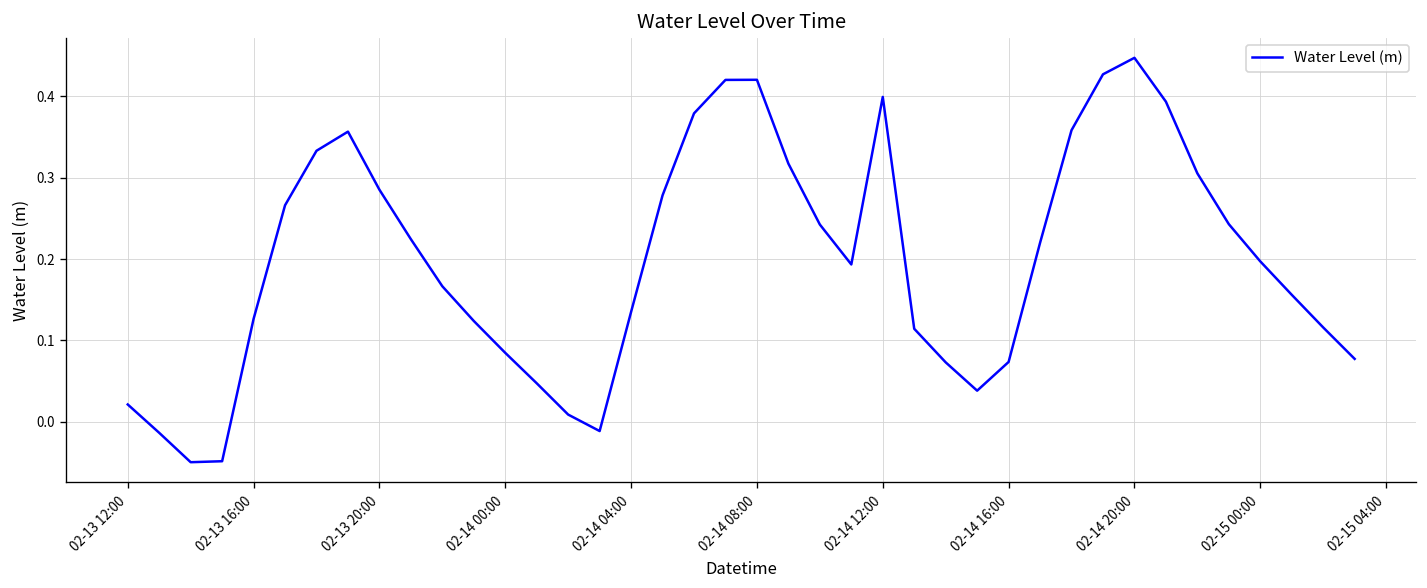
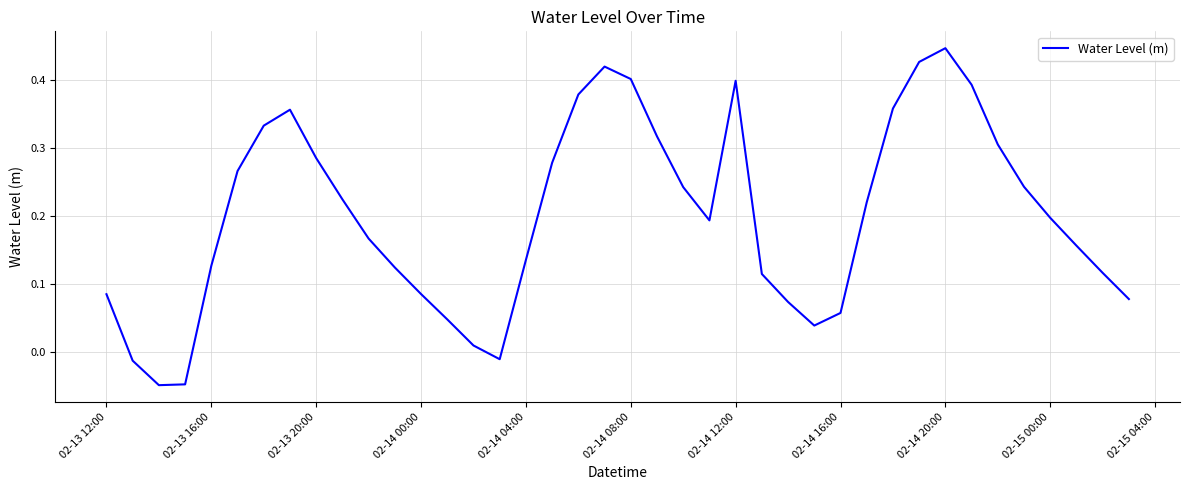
02-13 12:00: 0.02 -> 0.08
02-14 08:00: 0.42 -> 0.40
02-14 16:00: 0.07 -> 0.06
